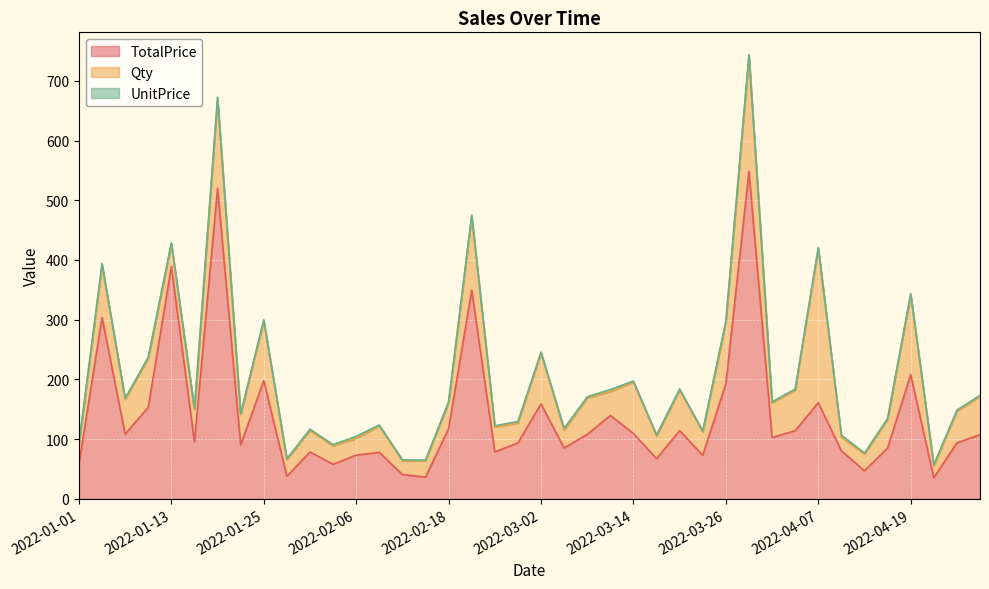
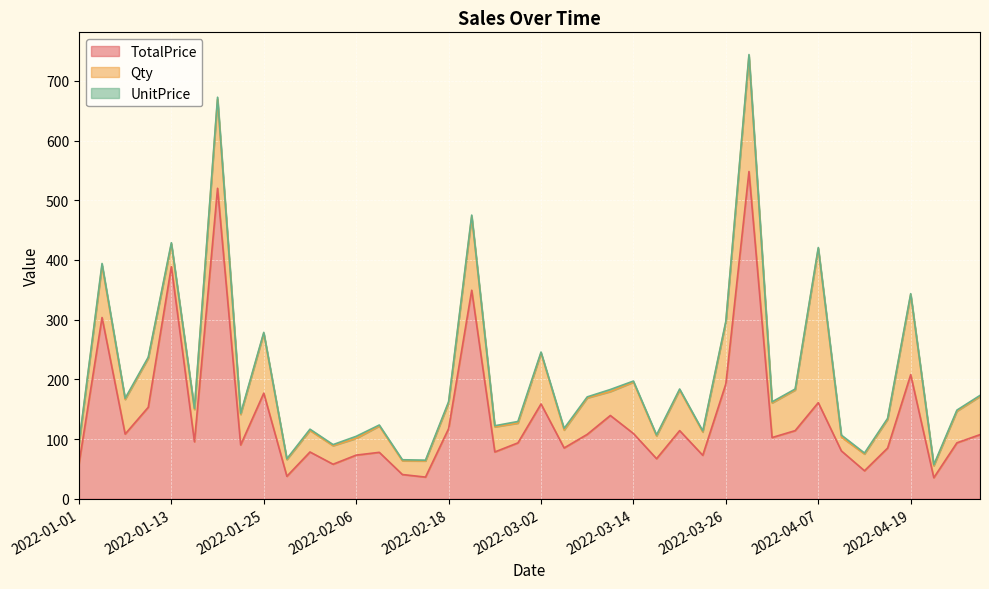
TotalPrice, 2022-01-25: 200 -> 180
